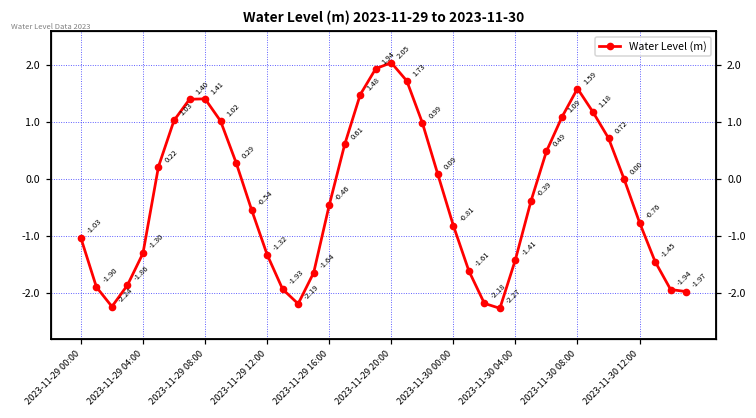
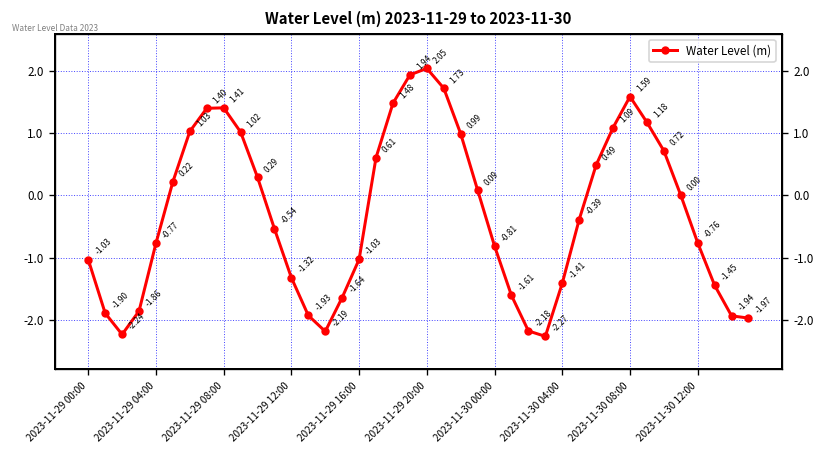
2023-11-29 04:00: -1.30 -> -0.77
2023-11-29 16:00: -0.46 -> -1.03
